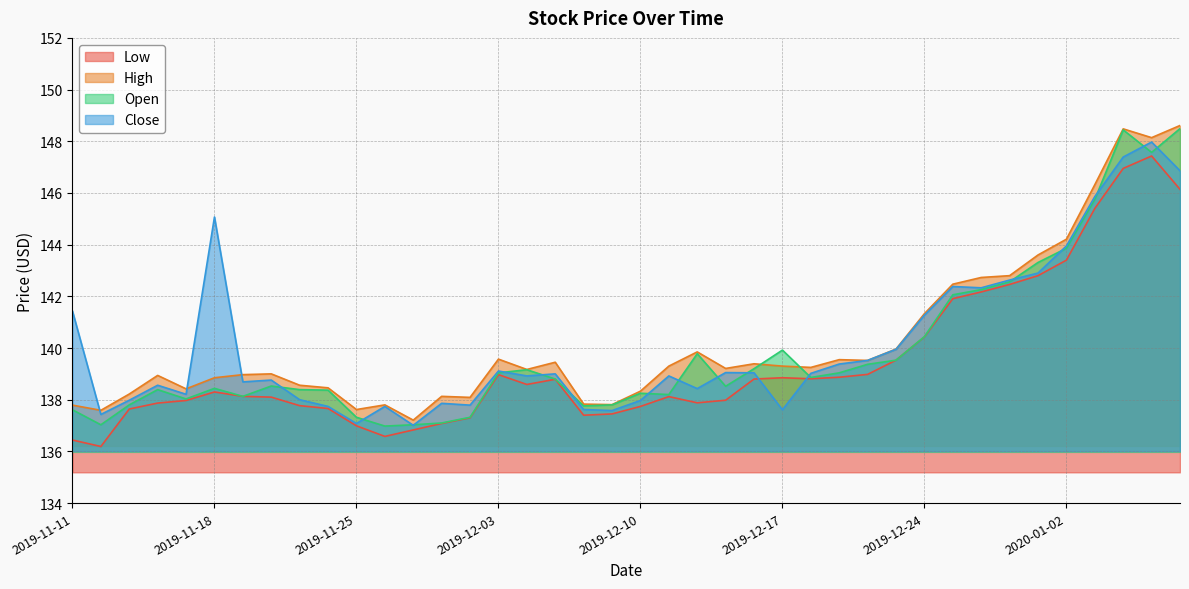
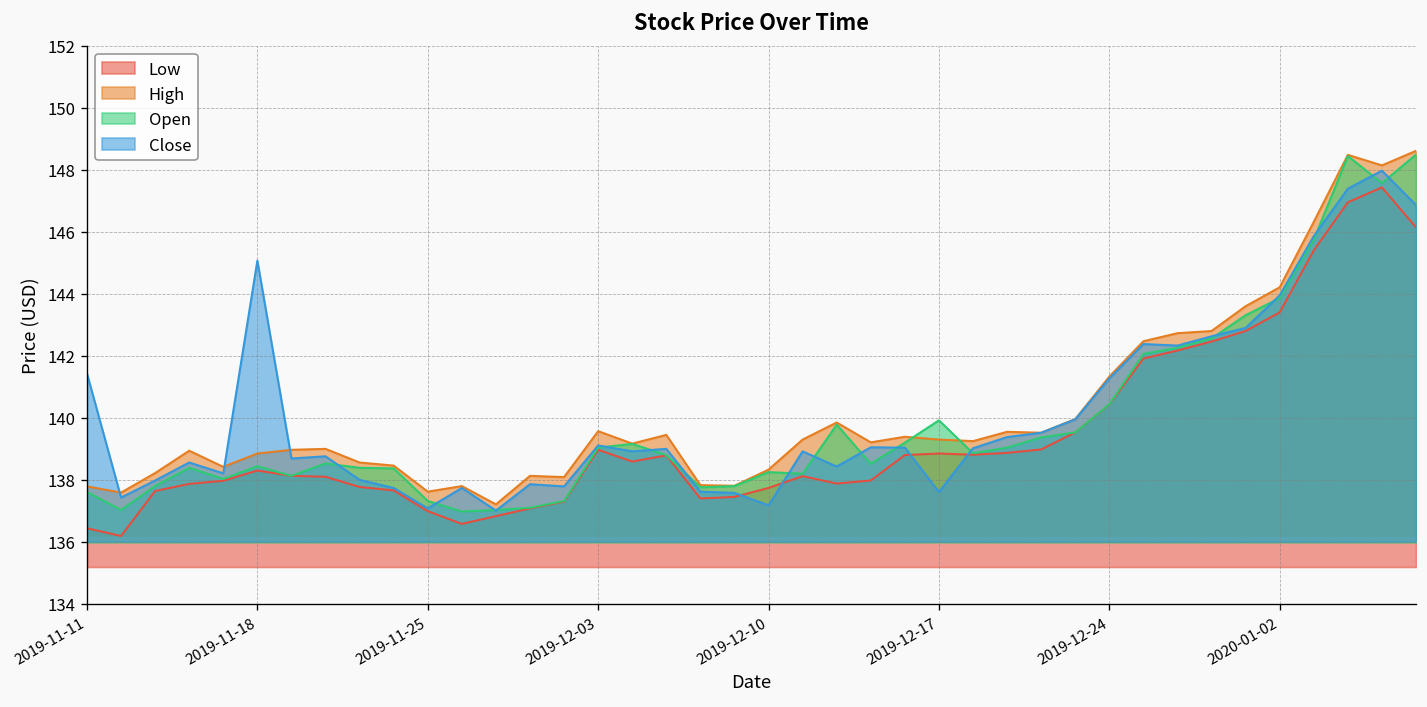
Close, 2019-12-10: 138.0 -> 137.2
